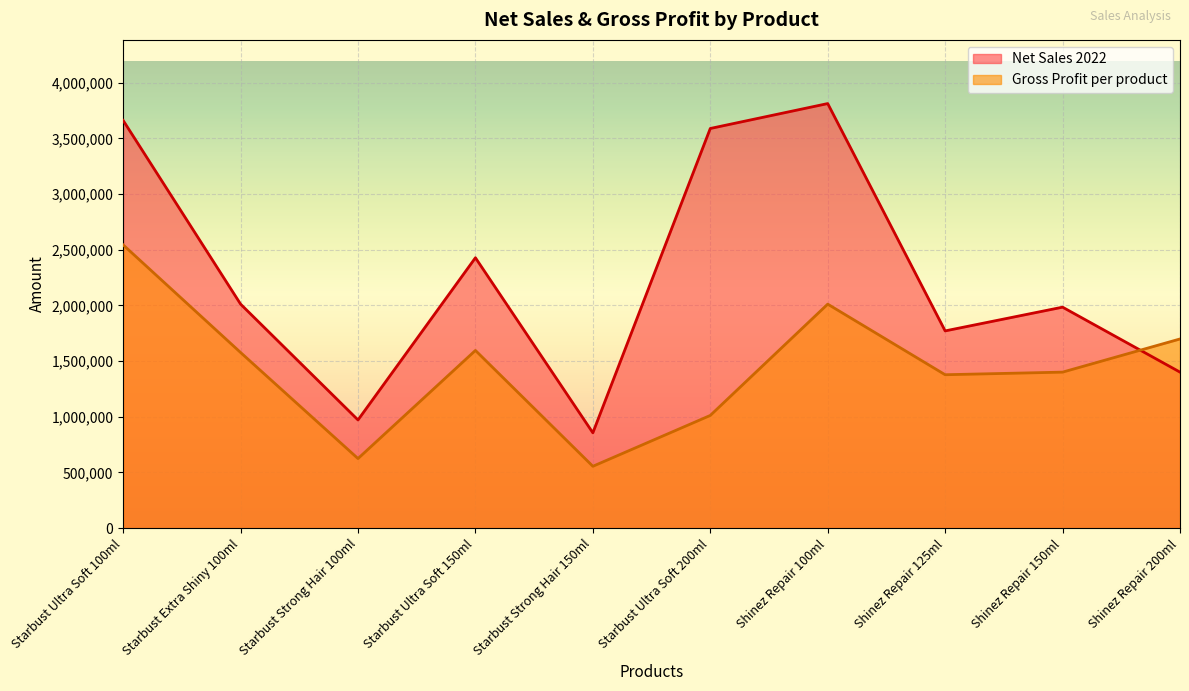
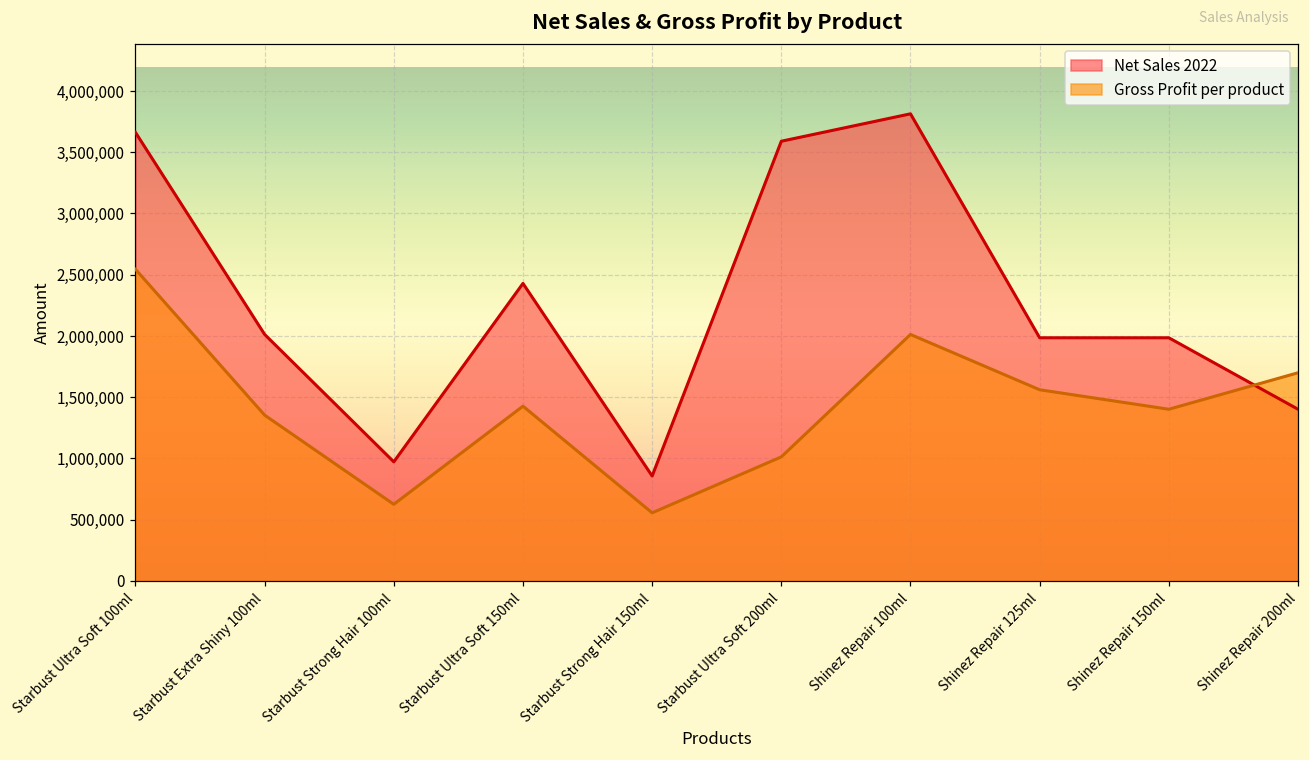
Gross Profit per product, Starbust Extra Shiny 100ml: 1,580,000 -> 1,350,000
Gross Profit per product, Starbust Ultra Soft 150ml: 1,600,000 -> 1,430,000
Net Sales 2022, Shinez Repair 125ml: 1,770,000 -> 1,980,000
Gross Profit per product, Shinez Repair 125ml: 1,380,000 -> 1,560,000
